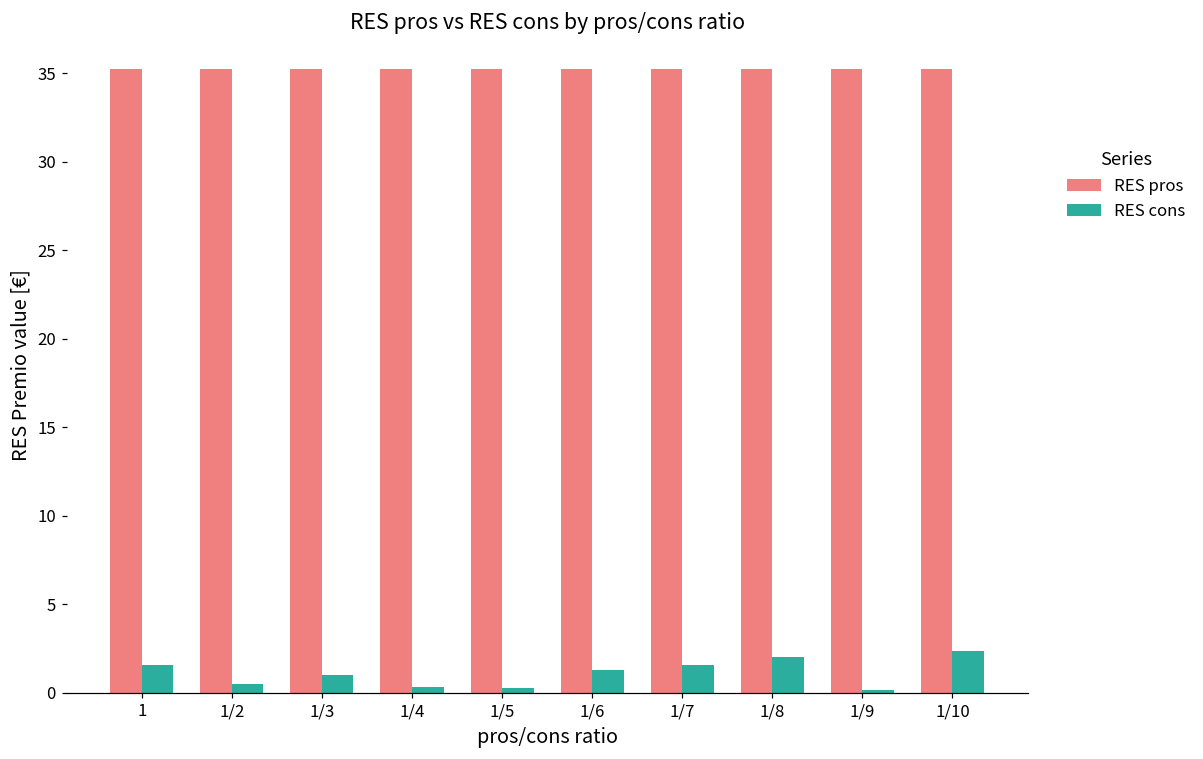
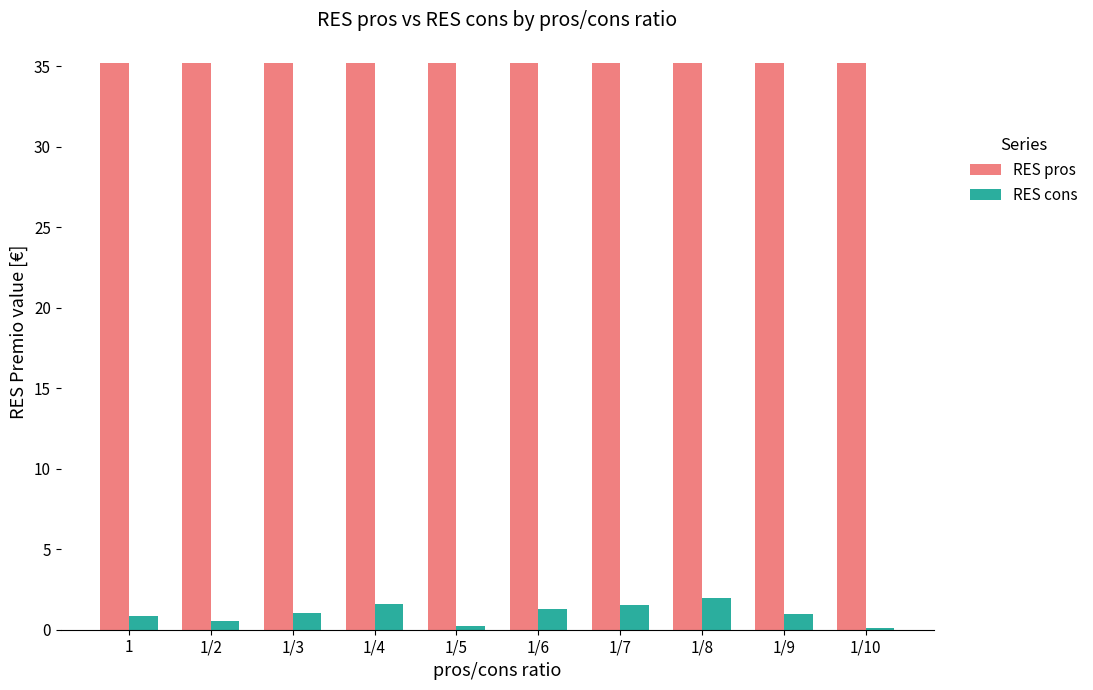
RES cons, 1: 1.6 -> 0.8
RES cons, 1/4: 0.3 -> 1.6
RES cons, 1/9: 0.2 -> 1.0
RES cons, 1/10: 2.3 -> 0.1
